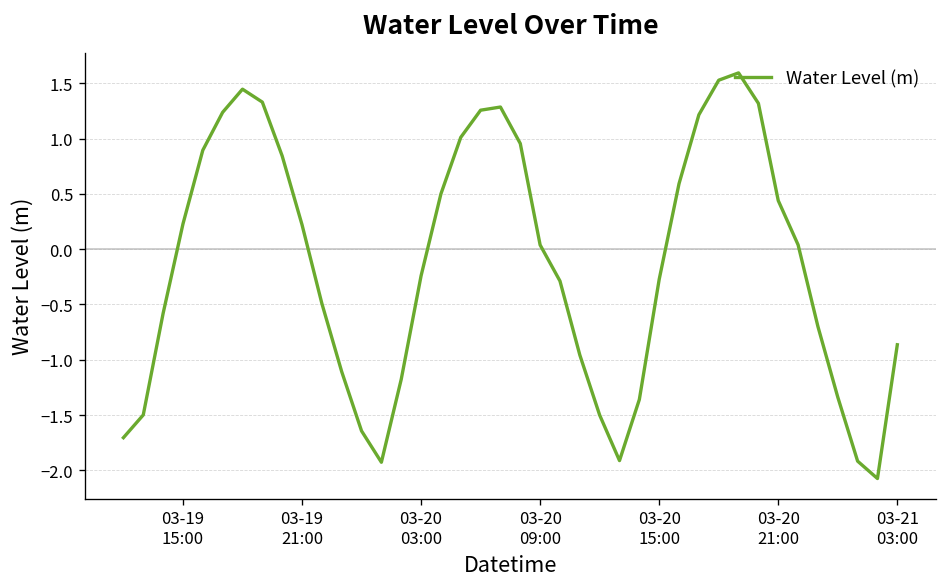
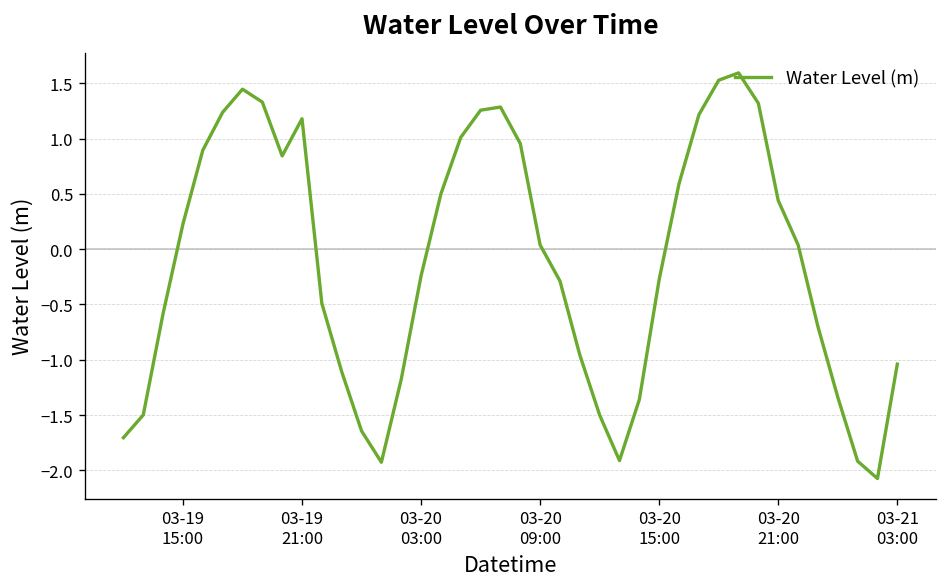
03-19 21:00: 0.2 -> 1.2
03-21 03:00: -0.9 -> -1.0
